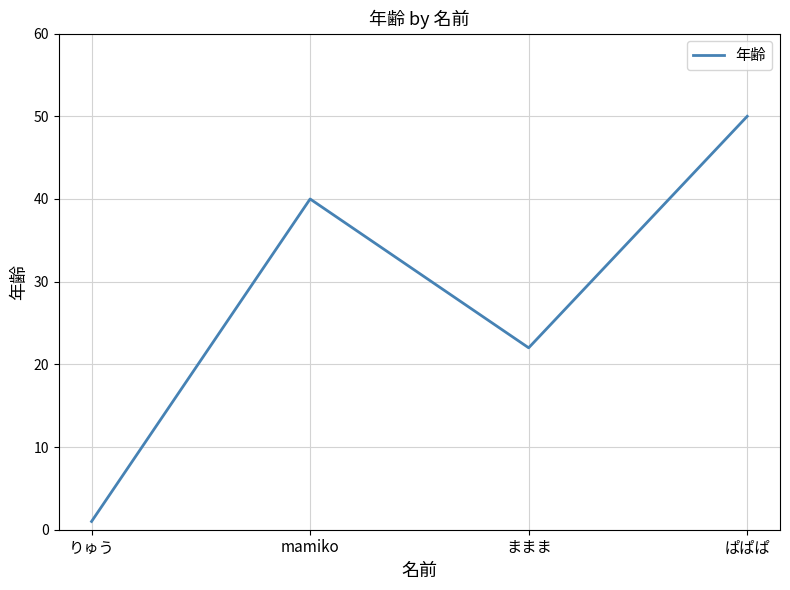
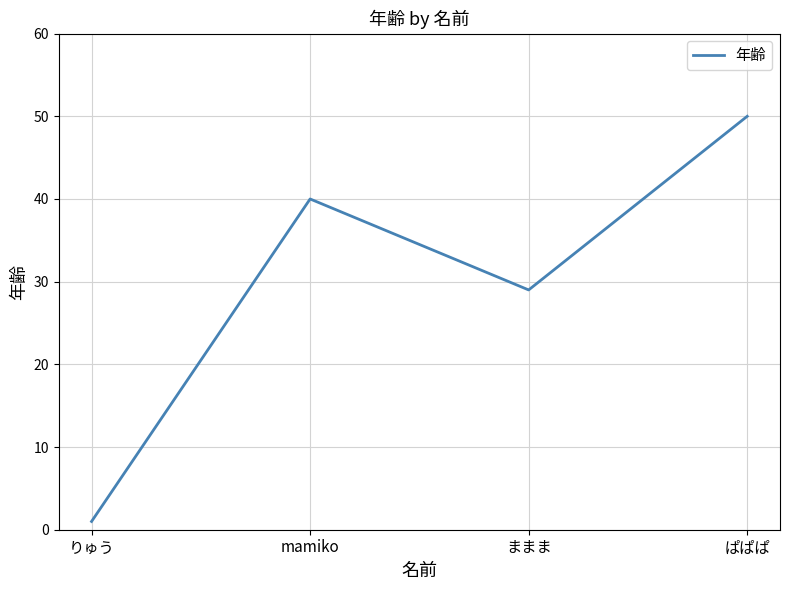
ままま: 22 -> 29
